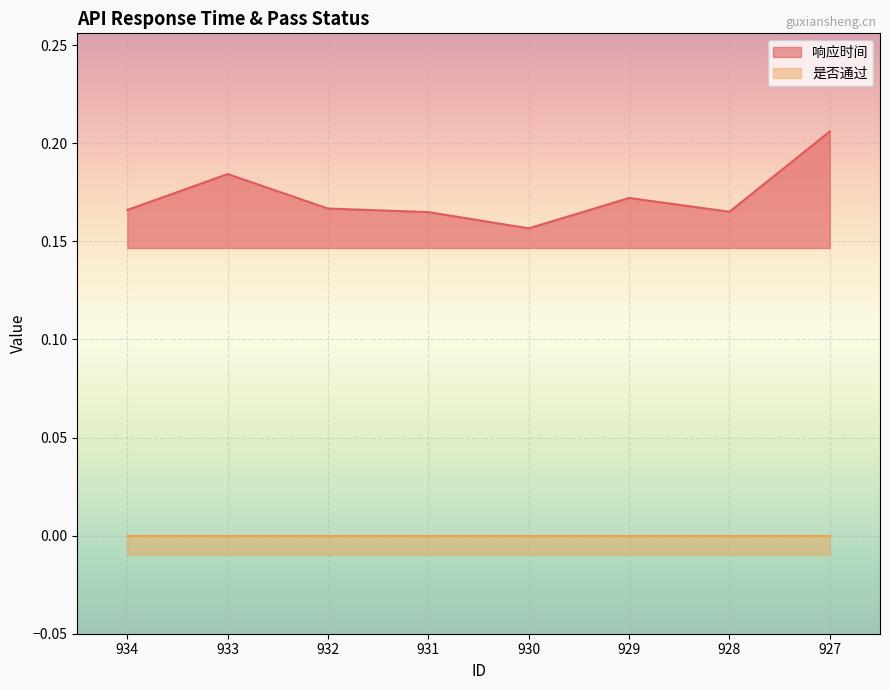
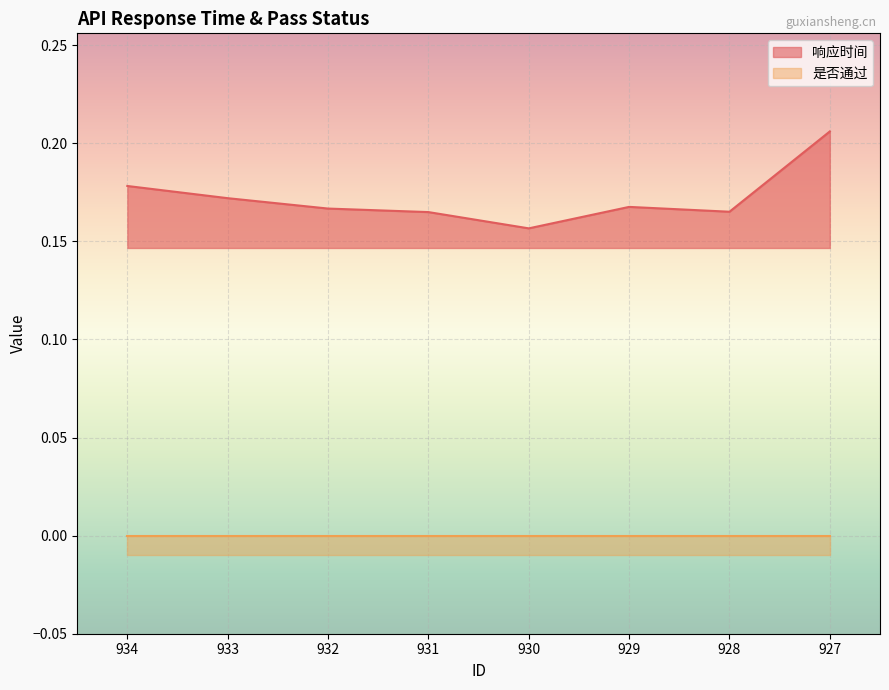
响应时间, 934: 0.166 -> 0.178
响应时间, 933: 0.184 -> 0.172
响应时间, 929: 0.172 -> 0.168
